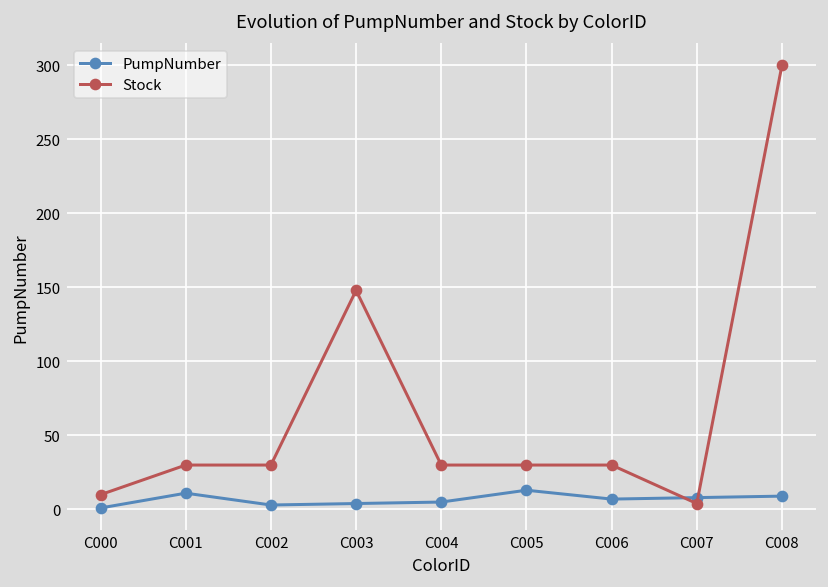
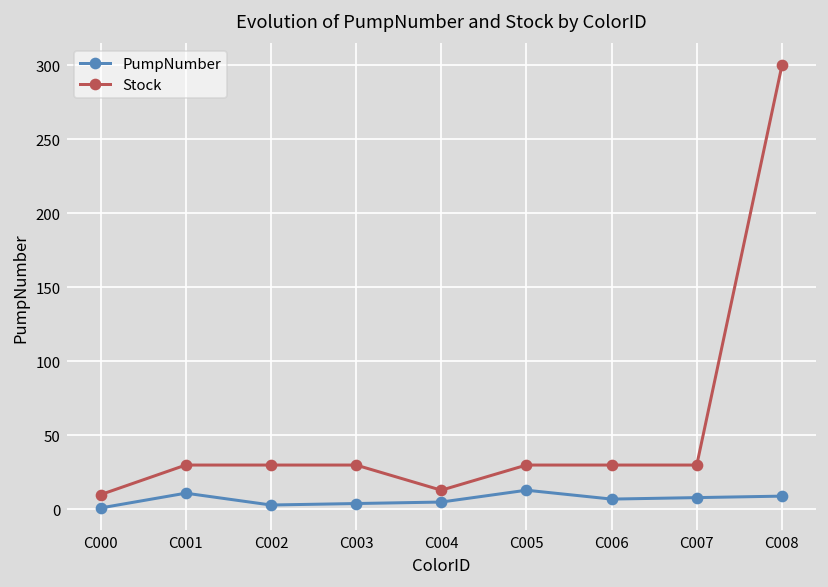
Stock, C003: 148 -> 30
Stock, C004: 30 -> 13
Stock, C007: 4 -> 30
